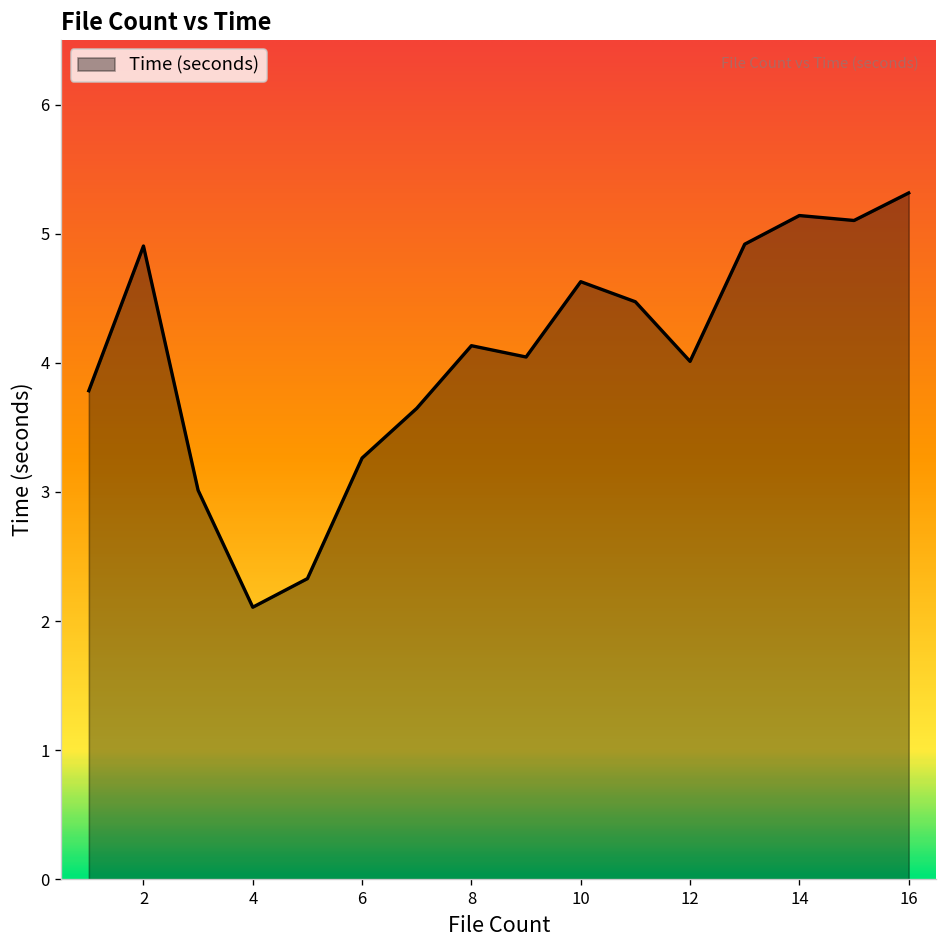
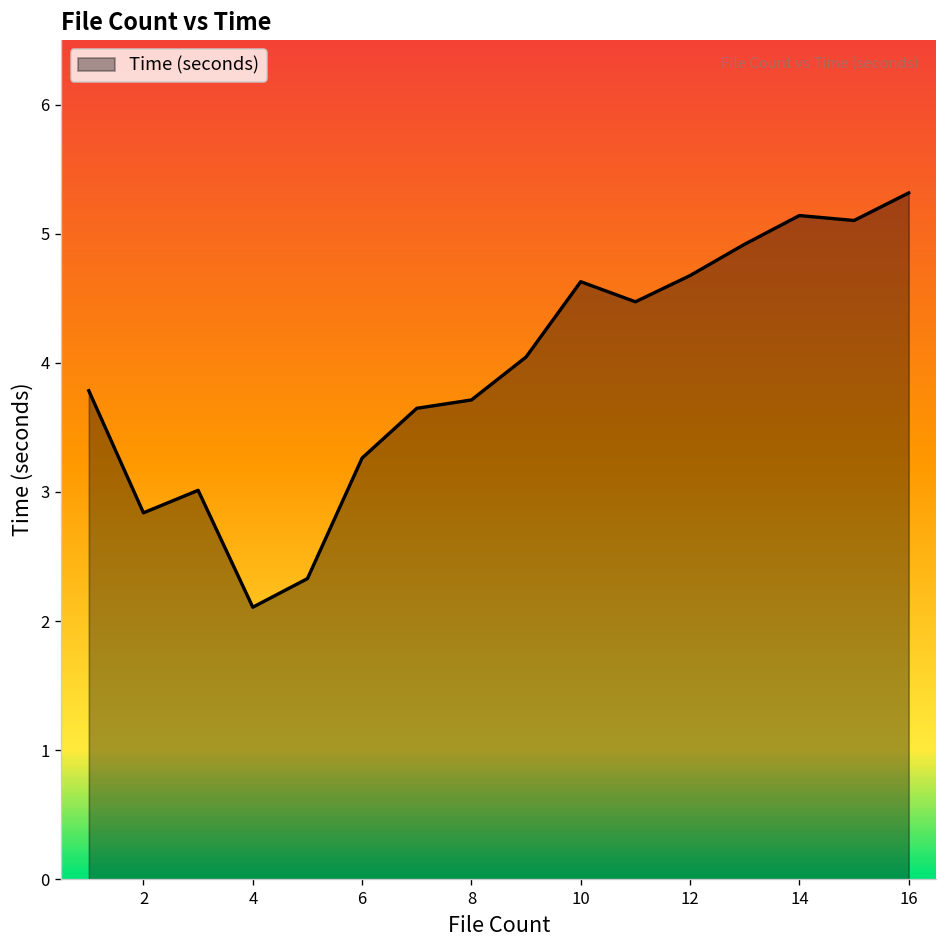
2: 4.90 -> 2.84
8: 4.13 -> 3.71
12: 4.01 -> 4.68
